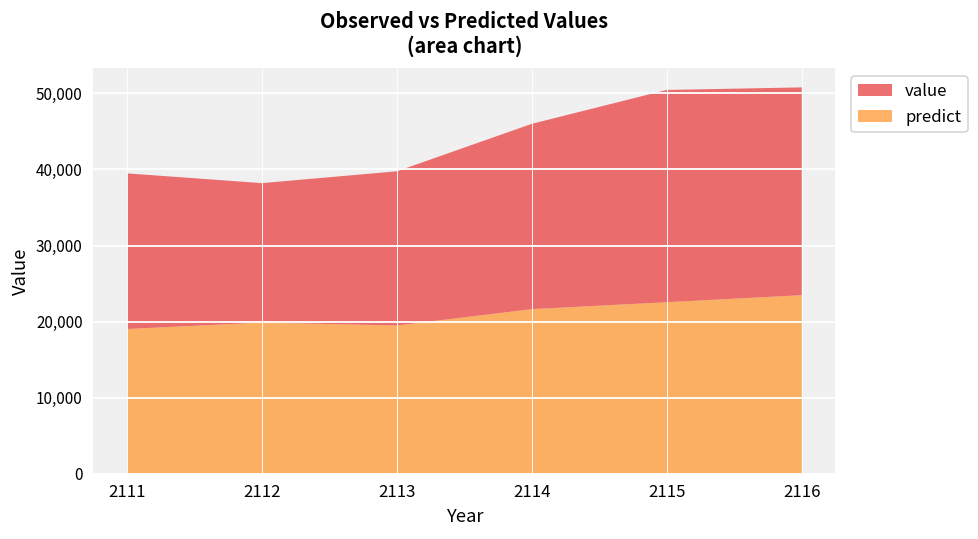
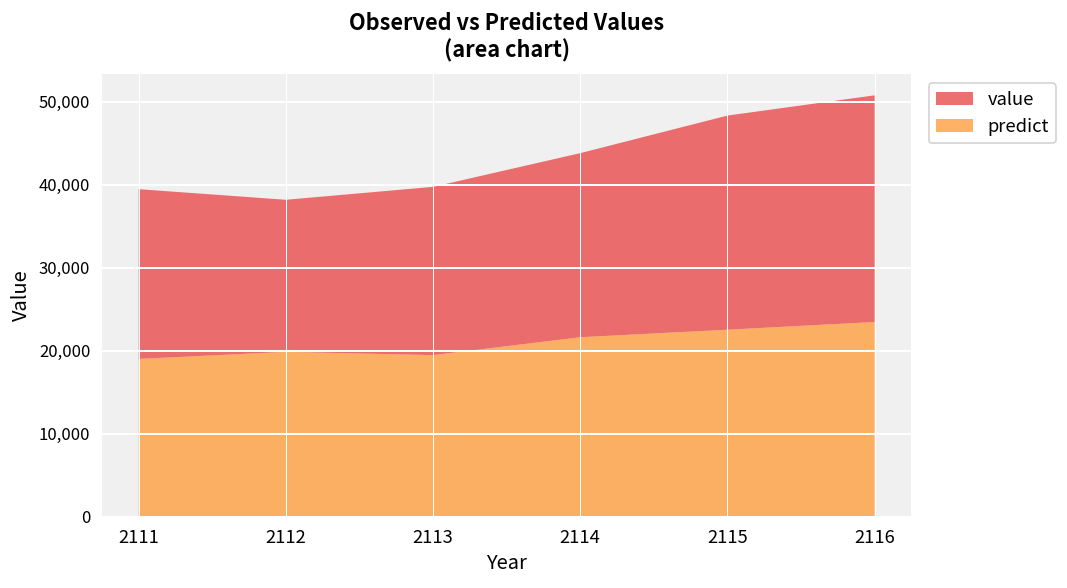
value, 2114: 24,000 -> 22,000
value, 2115: 28,000 -> 26,000
